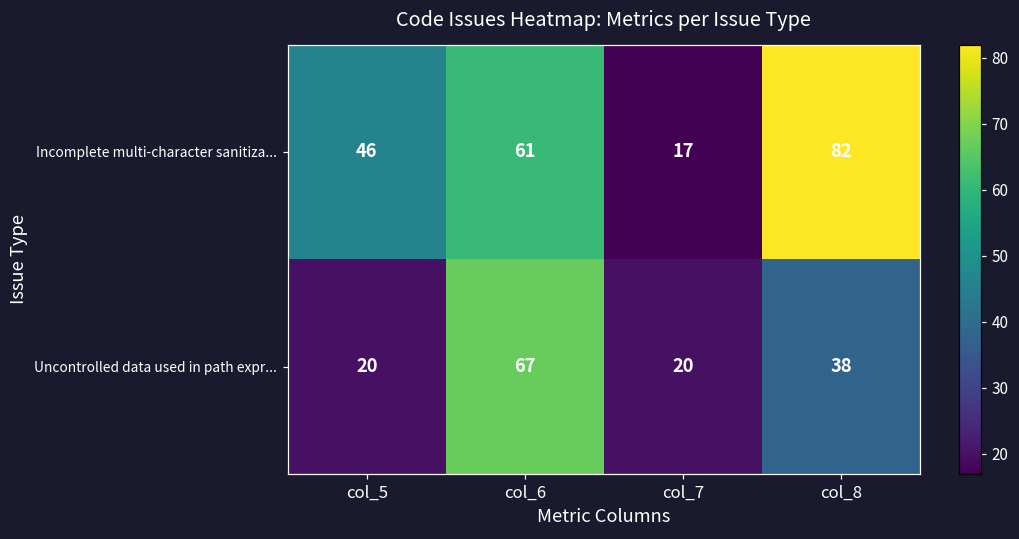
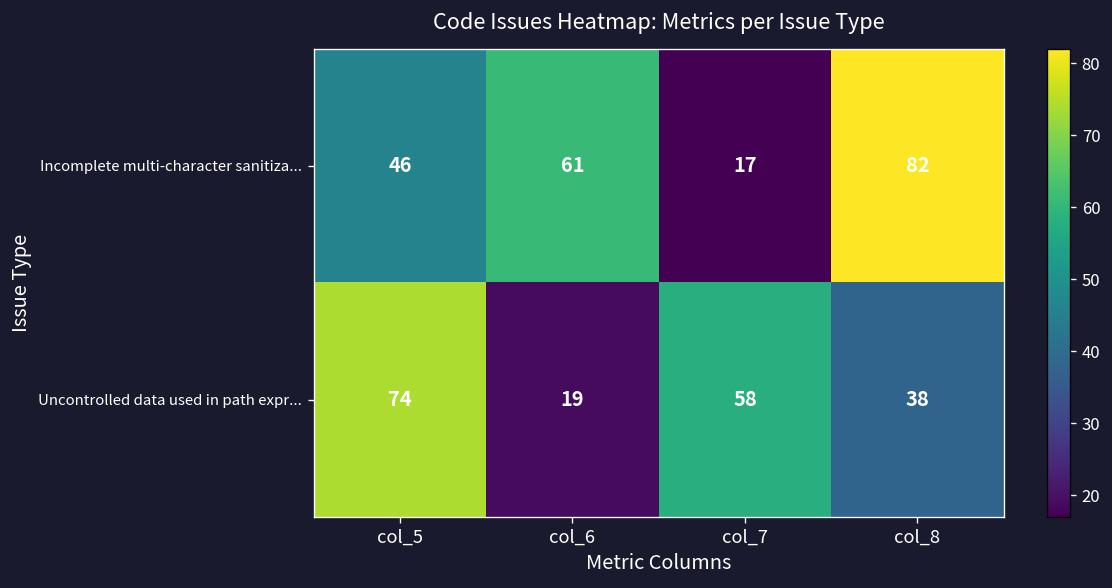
Uncontrolled data used in path expr..., col_5: 20 -> 74
Uncontrolled data used in path expr..., col_6: 67 -> 19
Uncontrolled data used in path expr..., col_7: 20 -> 58
